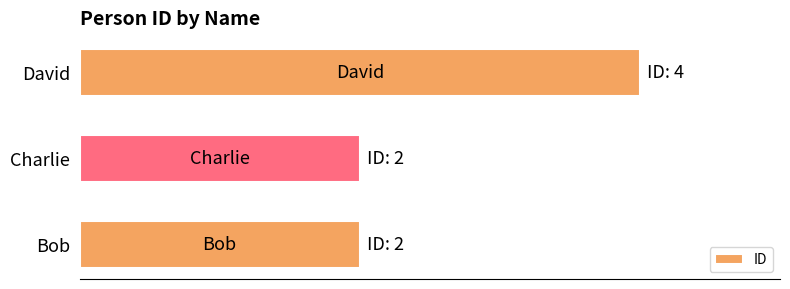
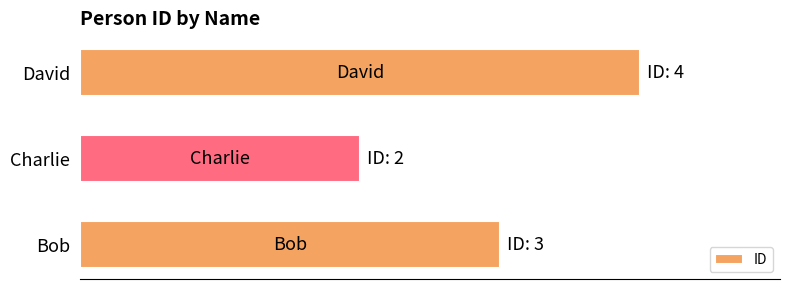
Bob: 2 -> 3
